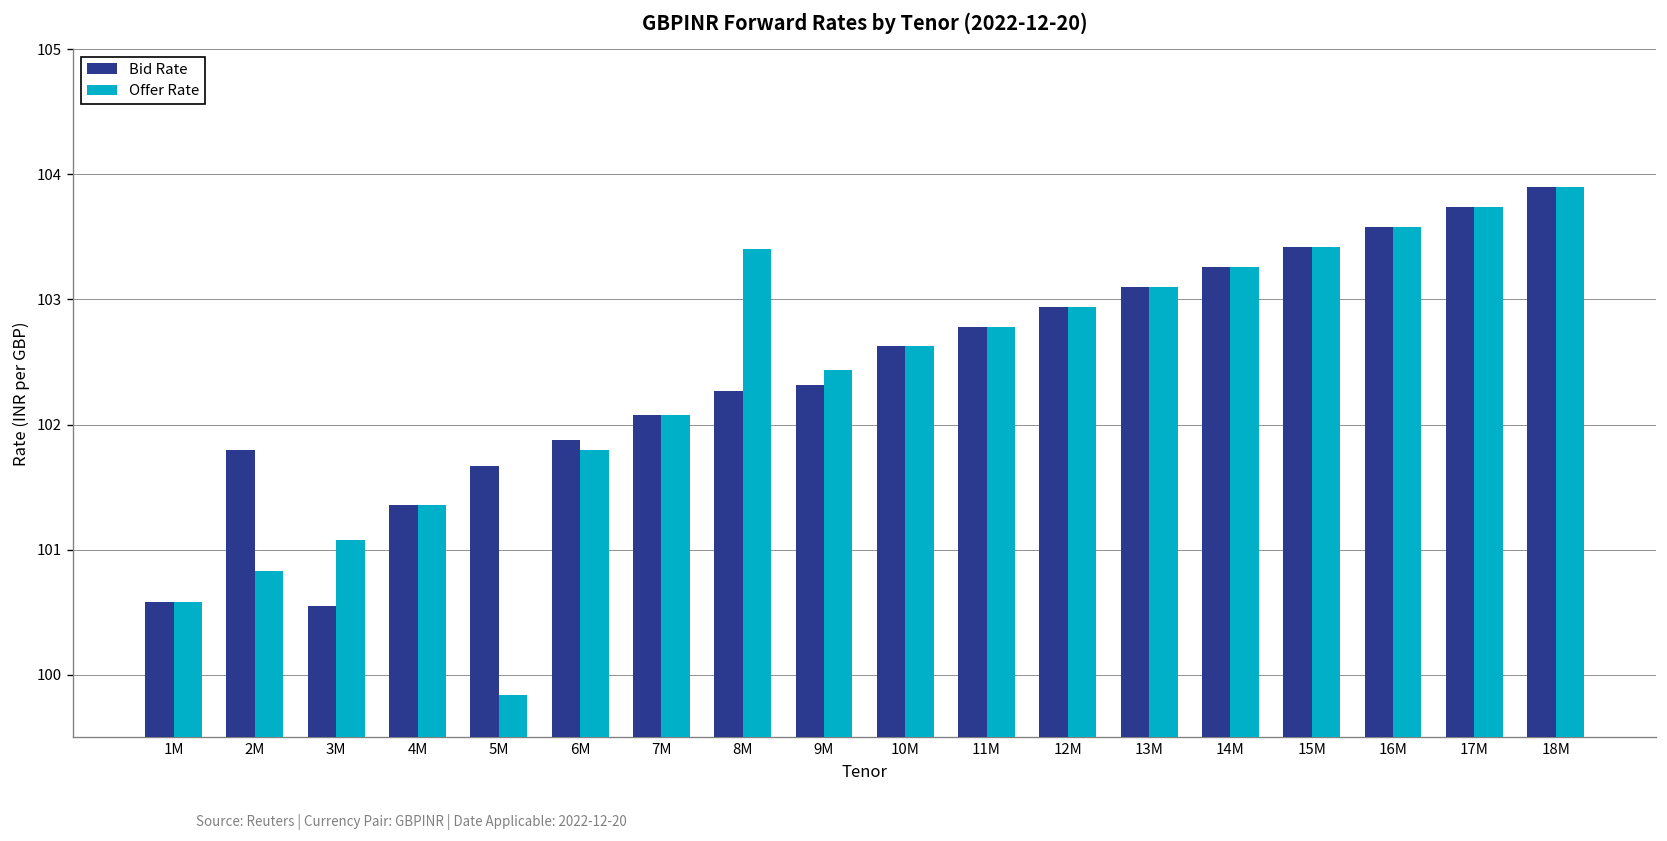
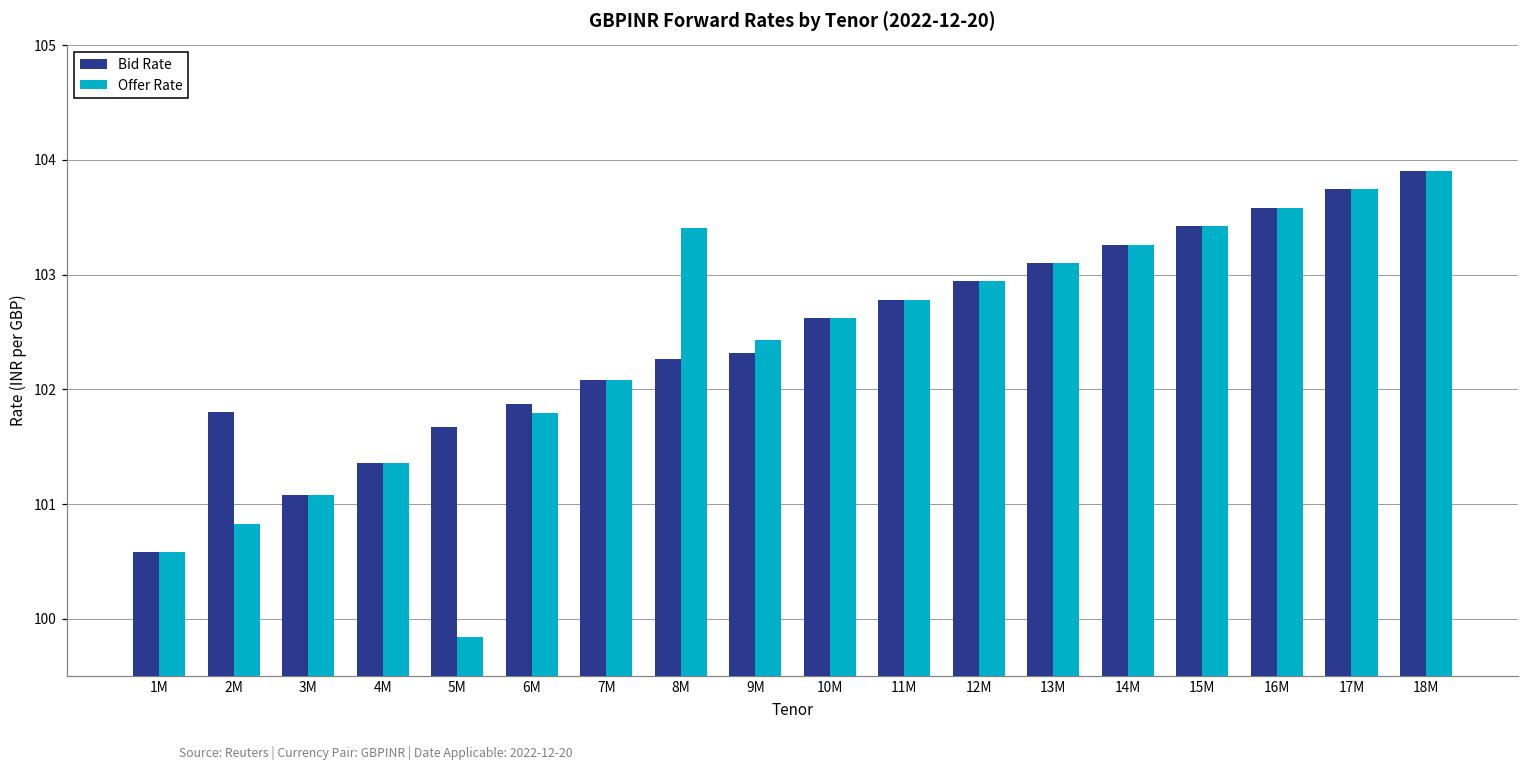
Bid Rate, 3M: 100.55 -> 101.08
